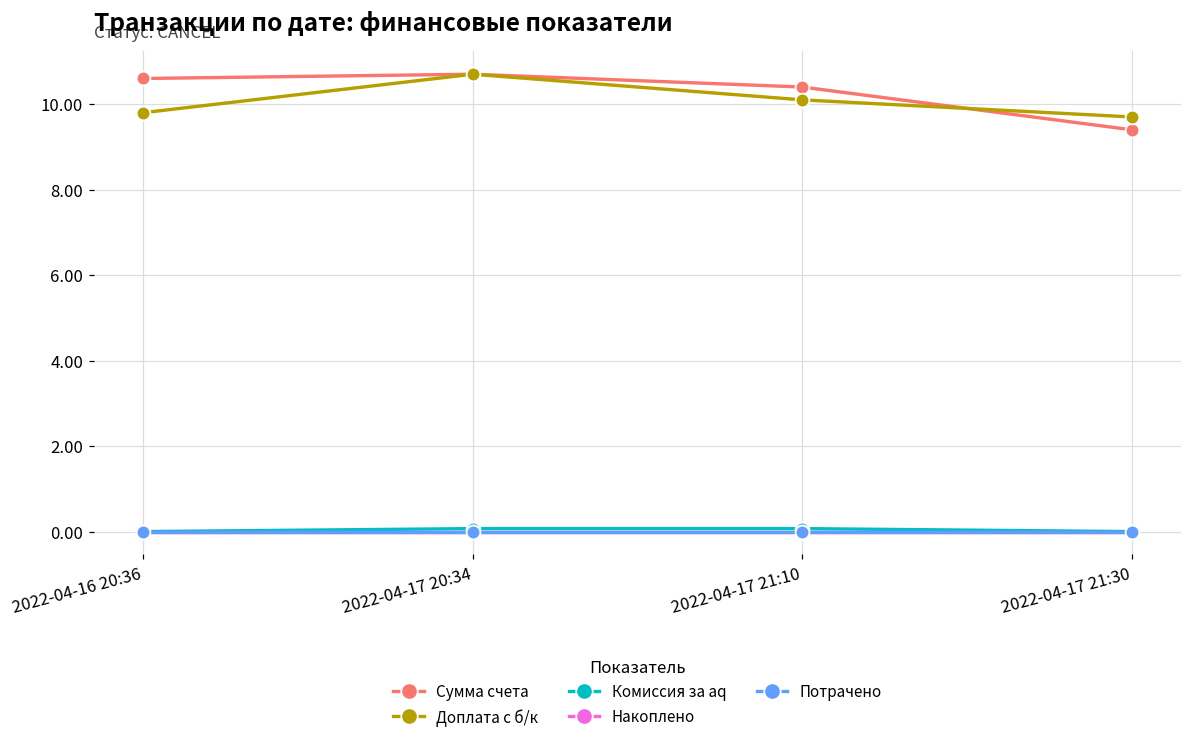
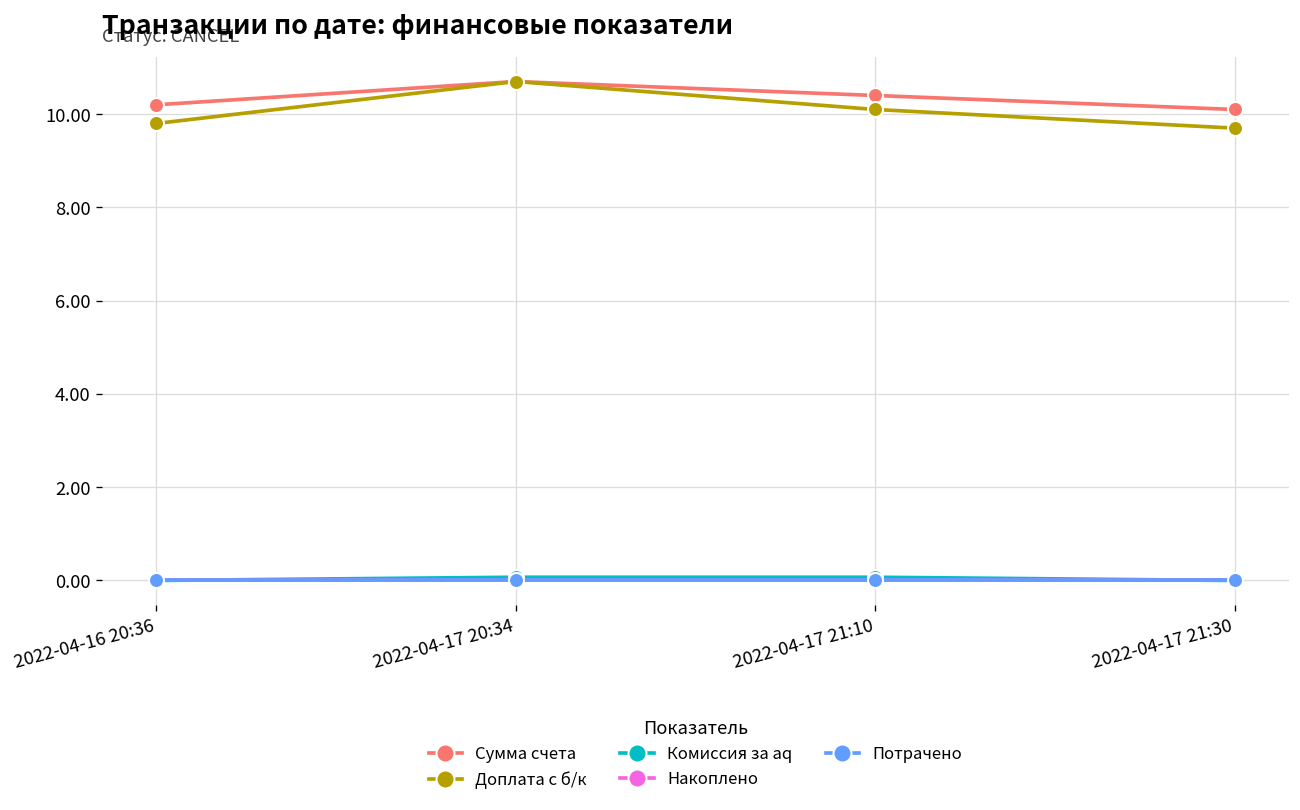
Сумма счета, 2022-04-16 20:36: 10.6 -> 10.2
Сумма счета, 2022-04-17 21:30: 9.4 -> 10.1
